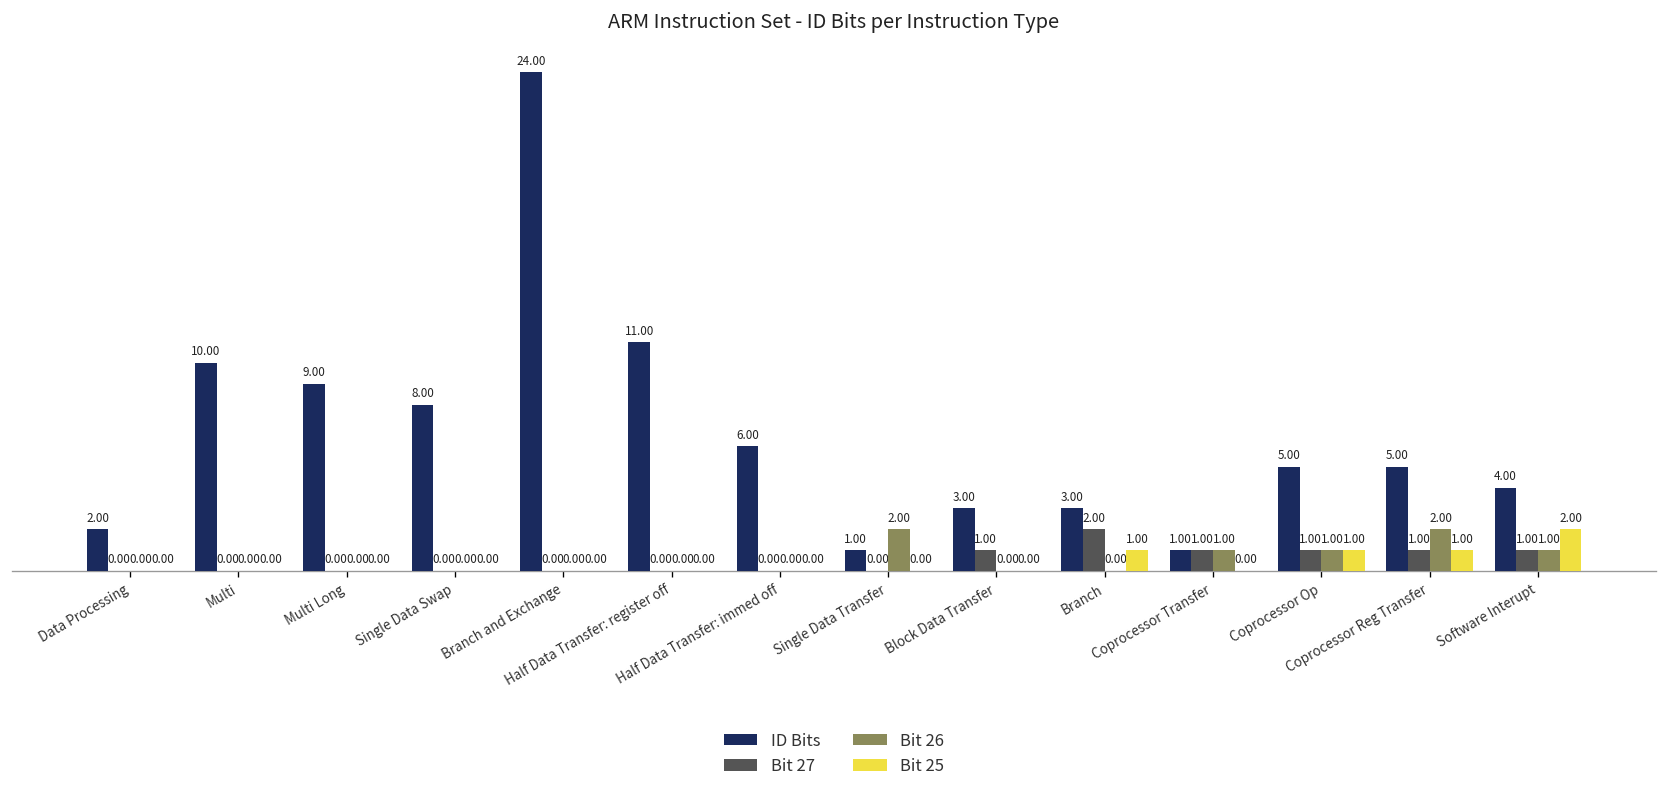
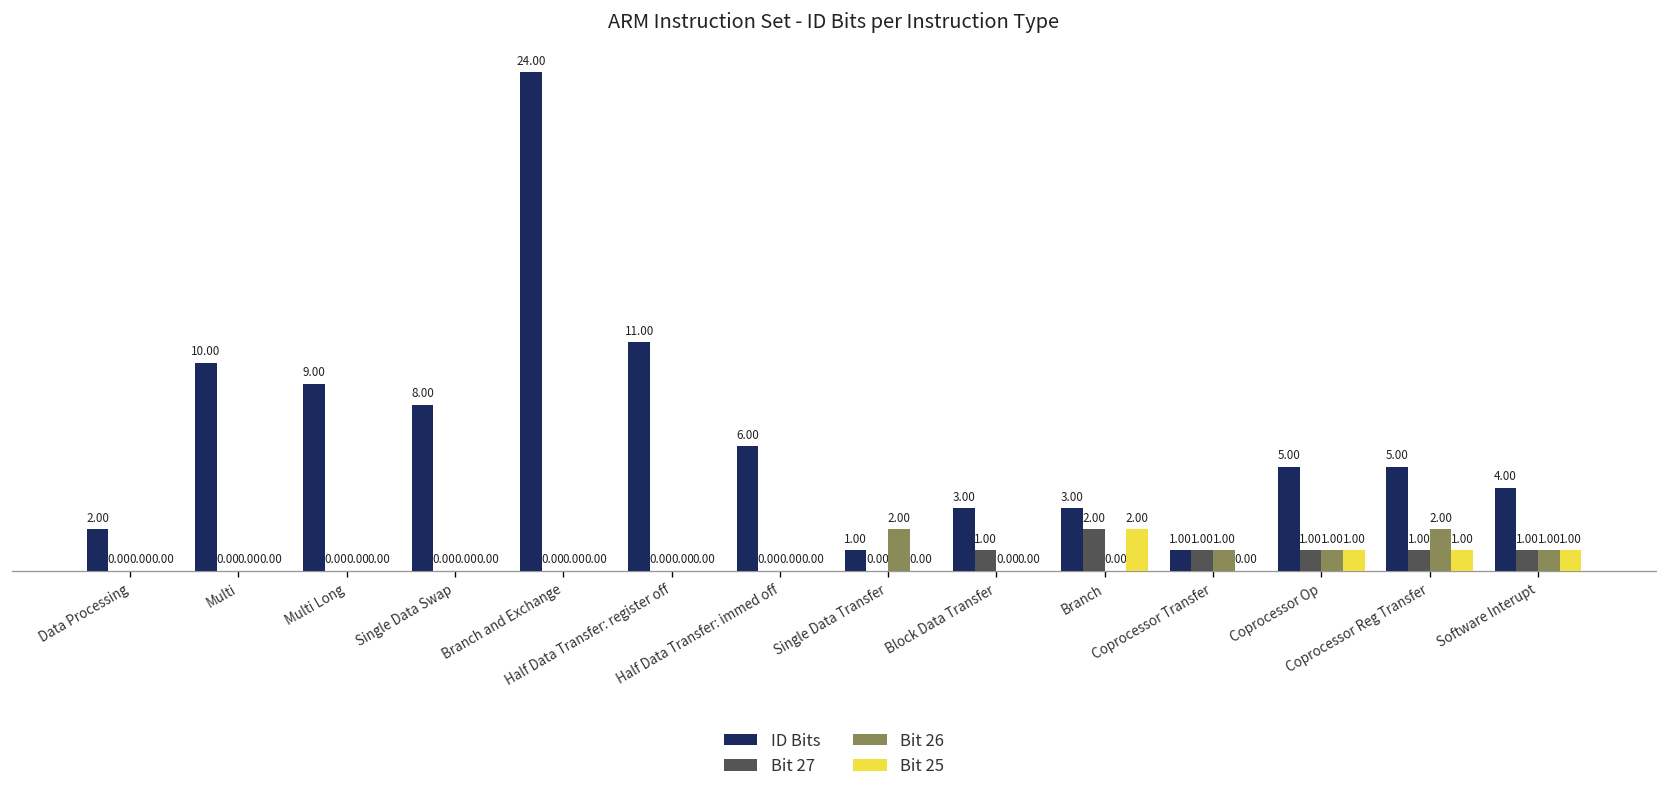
Bit 25, Branch: 1.00 -> 2.00
Bit 25, Software Interupt: 2.00 -> 1.00
